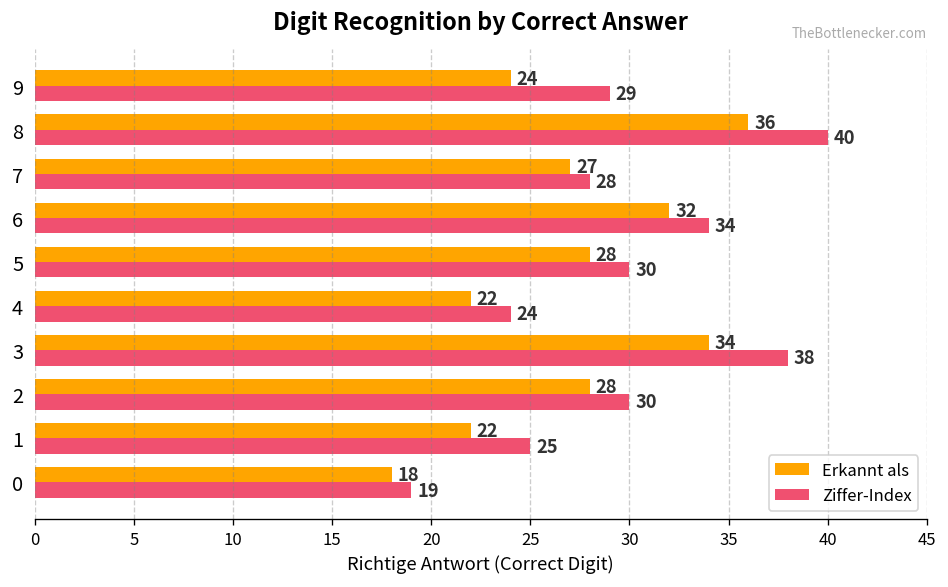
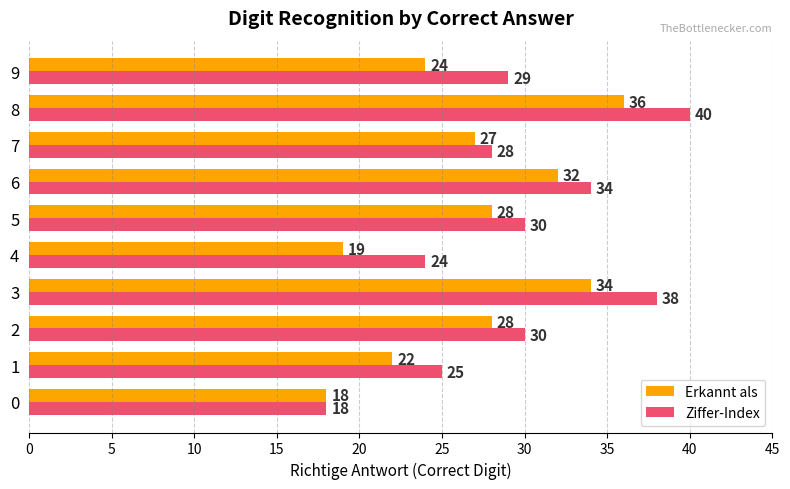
Erkannt als, 4: 22 -> 19
Ziffer-Index, 0: 19 -> 18
